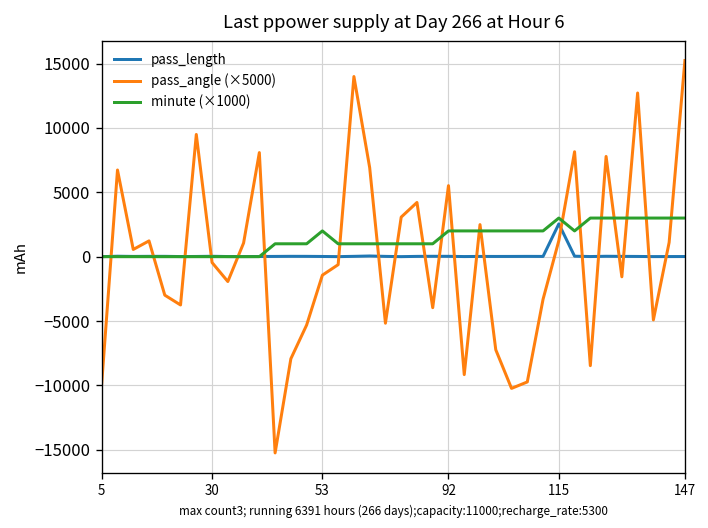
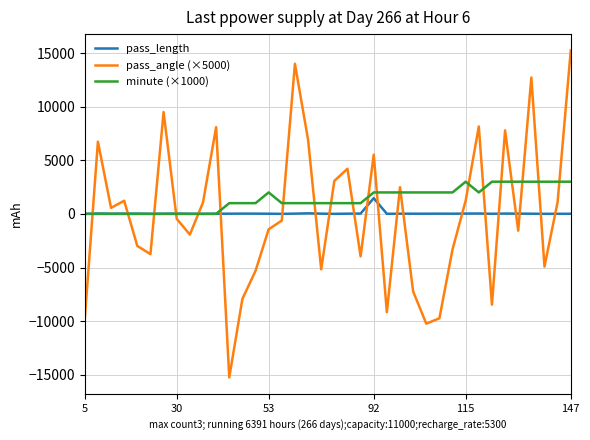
pass_length, 92: 0 -> 1500
pass_length, 115: 2500 -> 0
